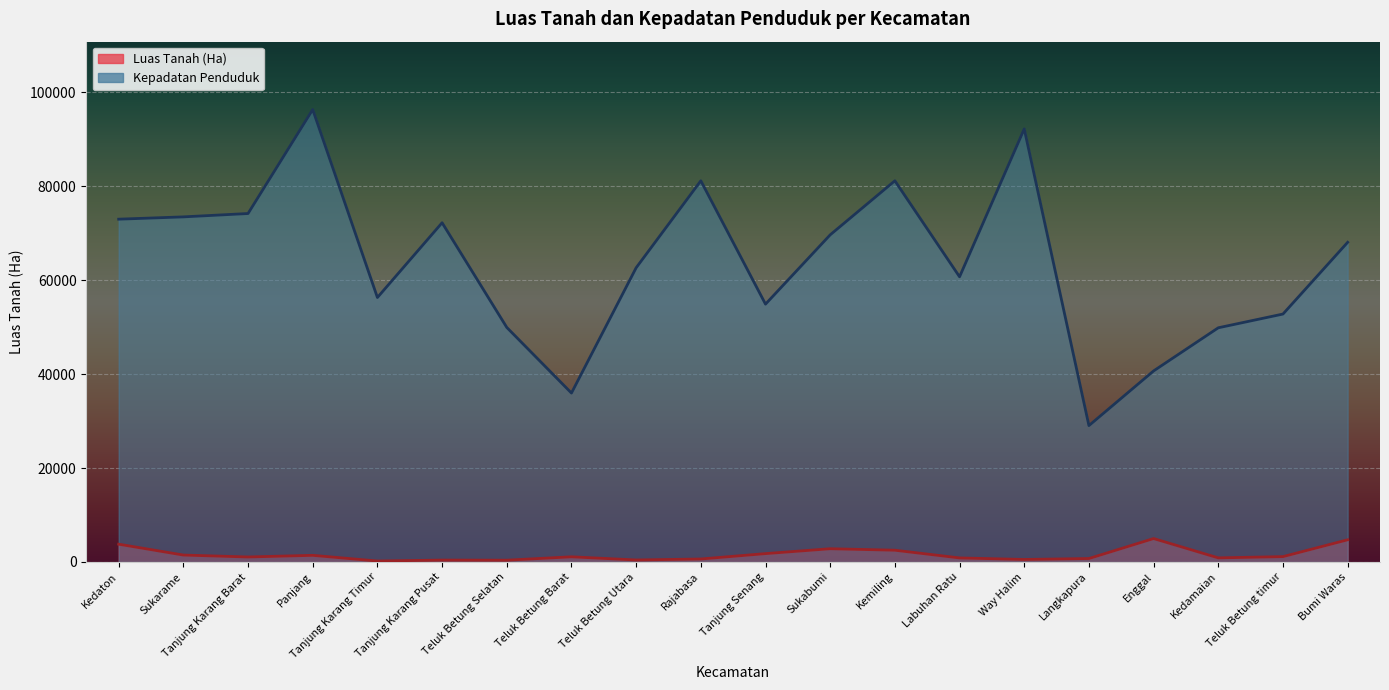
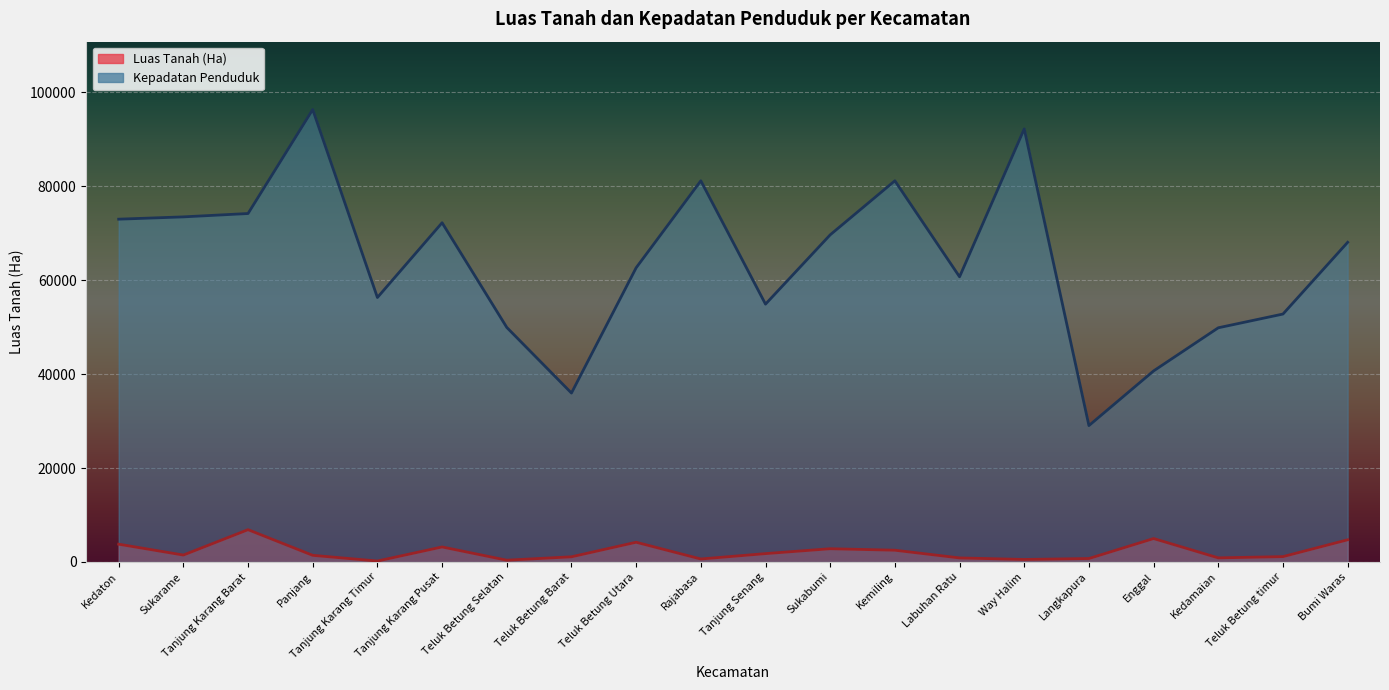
Luas Tanah (Ha), Tanjung Karang Barat: 1000 -> 7000
Luas Tanah (Ha), Tanjung Karang Pusat: 0 -> 3000
Luas Tanah (Ha), Teluk Betung Utara: 0 -> 4000
